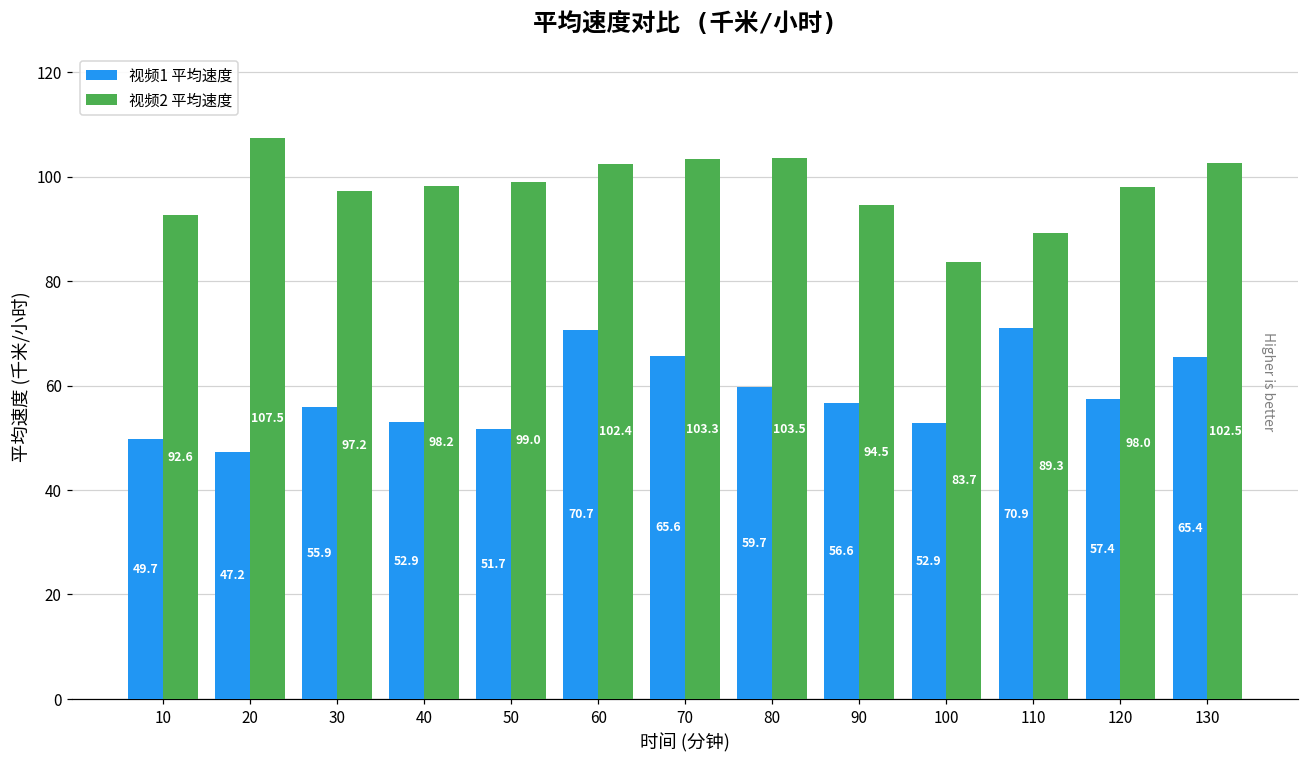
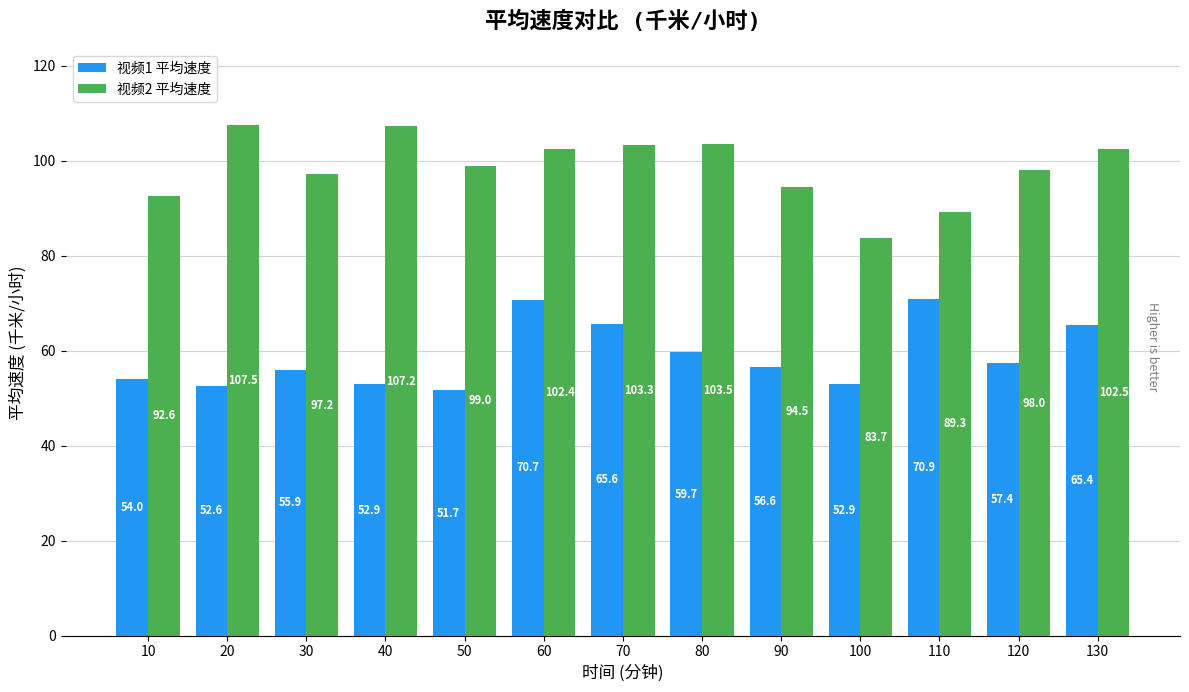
视频1 平均速度, 10: 49.7 -> 54.0
视频1 平均速度, 20: 47.2 -> 52.6
视频2 平均速度, 40: 98.2 -> 107.2
